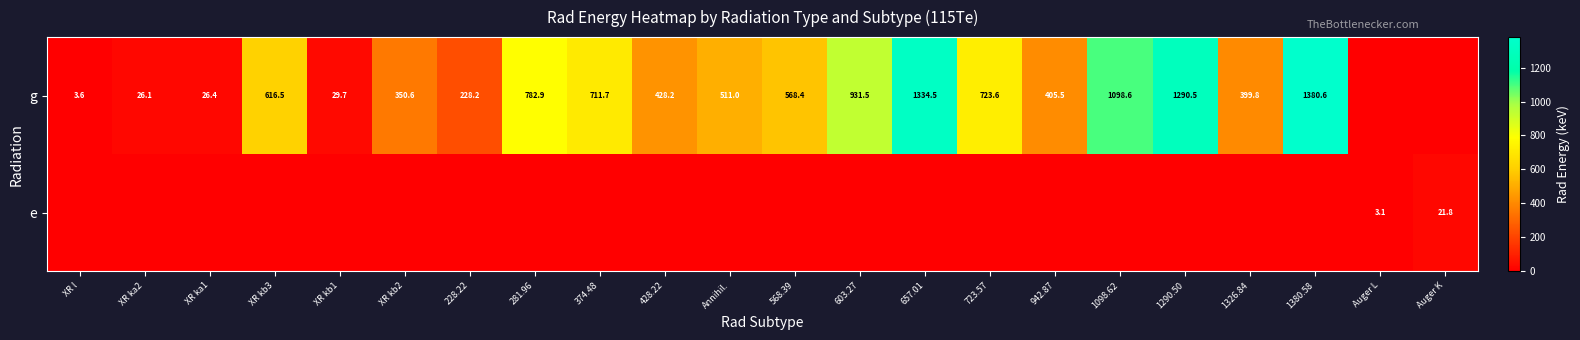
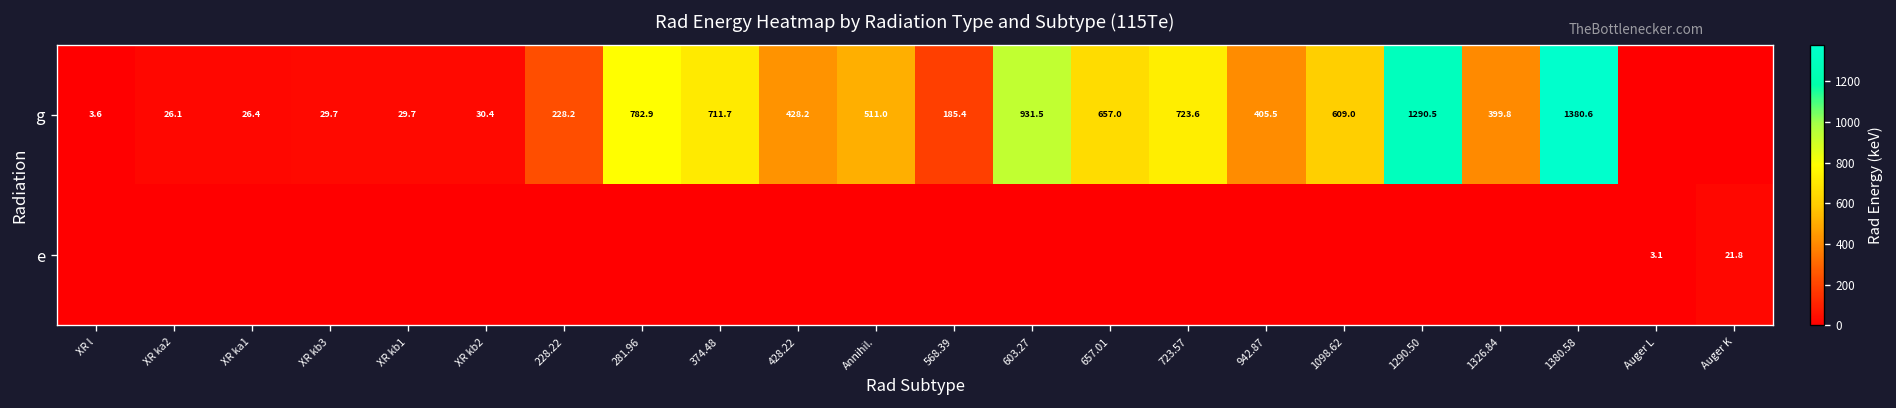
g, XR kb3: 616.5 -> 29.7
g, XR kb2: 350.6 -> 30.4
g, 568.39: 568.4 -> 185.4
g, 657.01: 1334.5 -> 657.0
g, 1098.62: 1098.6 -> 609.0
